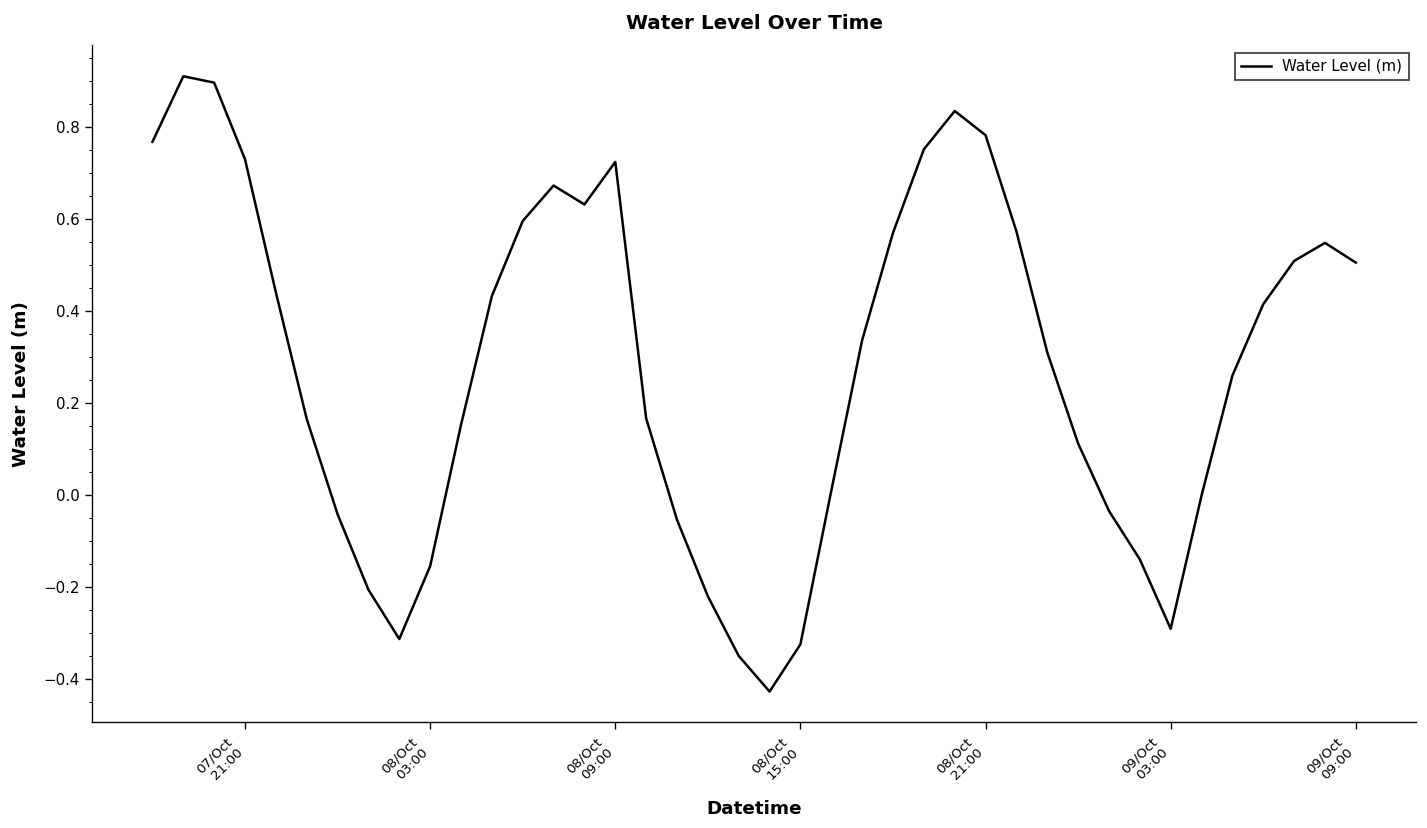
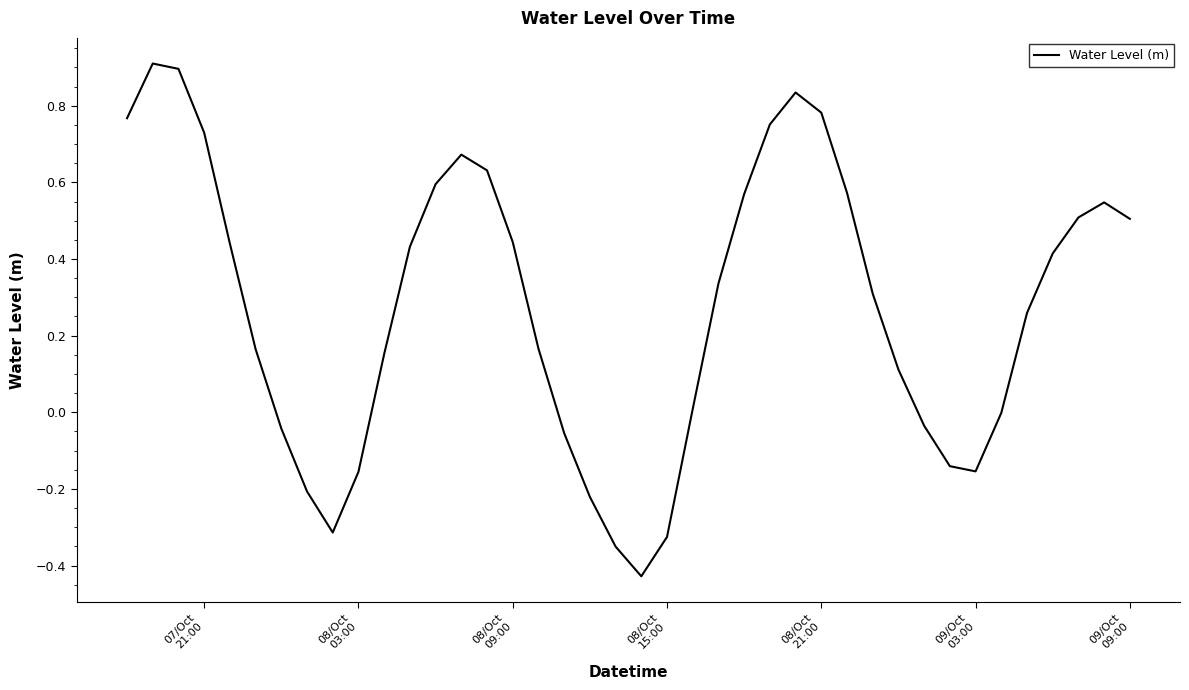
08/Oct 09:00: 0.72 -> 0.44
09/Oct 03:00: -0.29 -> -0.15
